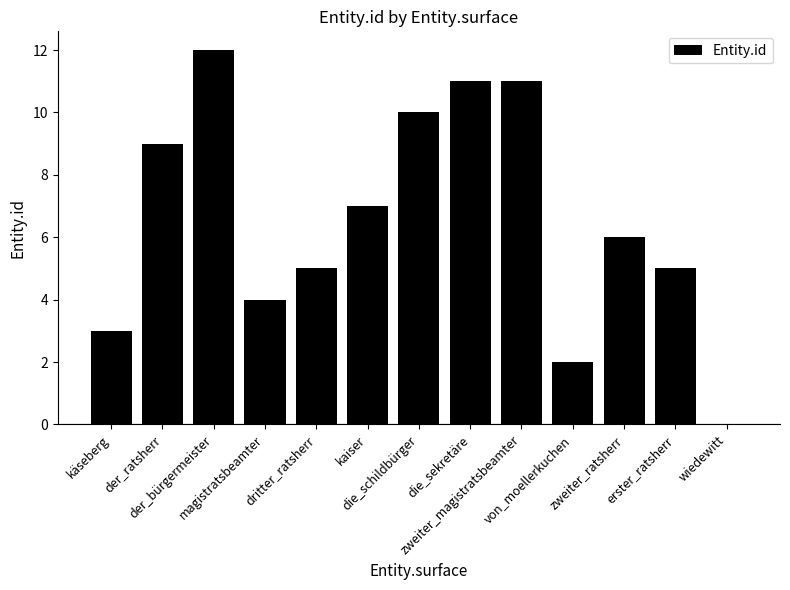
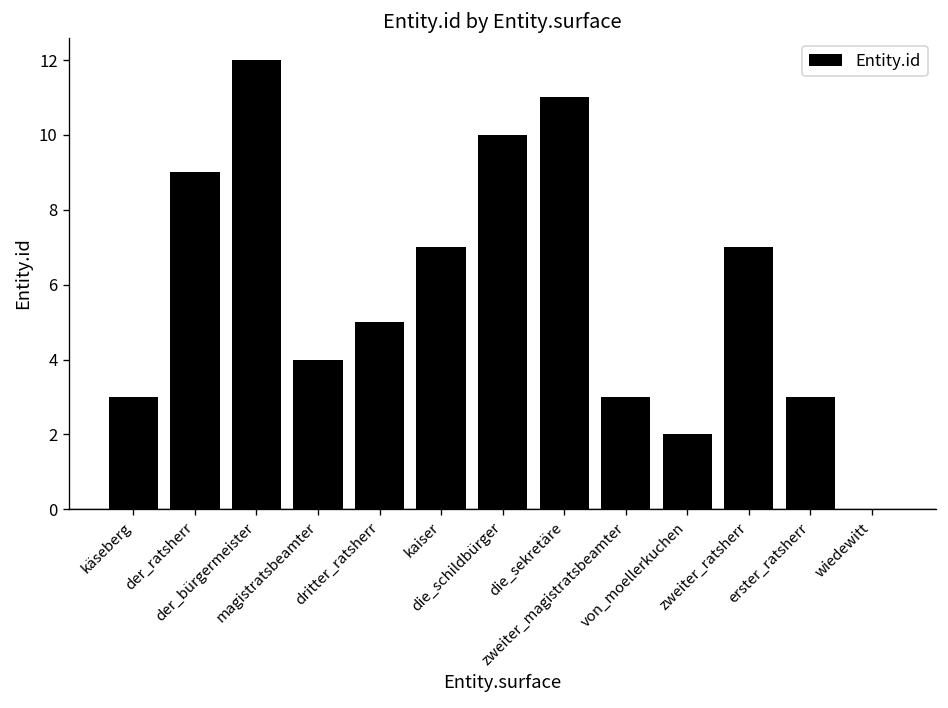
zweiter_magistratsbeamter: 11 -> 3
zweiter_ratsherr: 6 -> 7
erster_ratsherr: 5 -> 3
